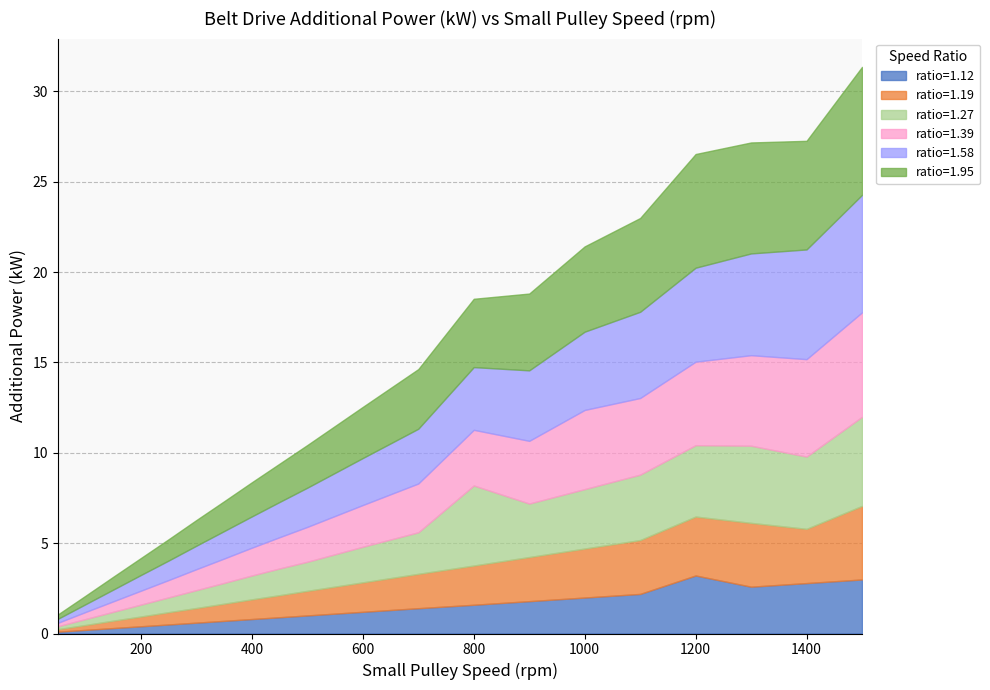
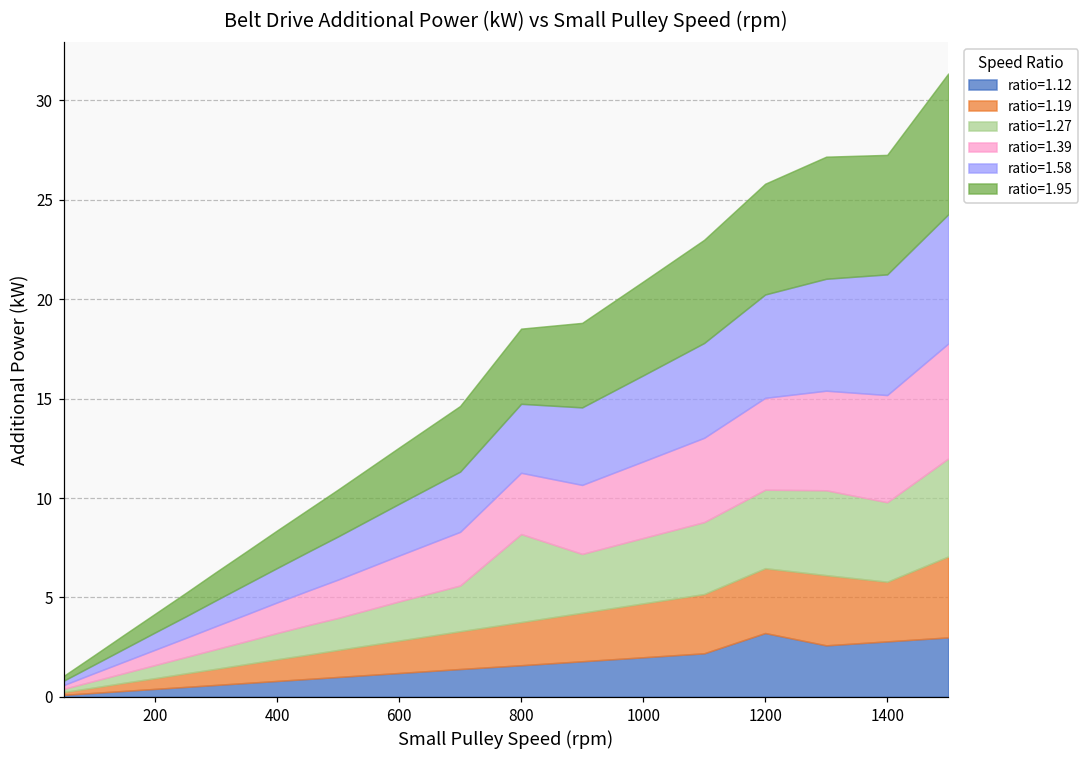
ratio=1.39, 1000: 4.4 -> 3.8
ratio=1.95, 1200: 6.3 -> 5.6
